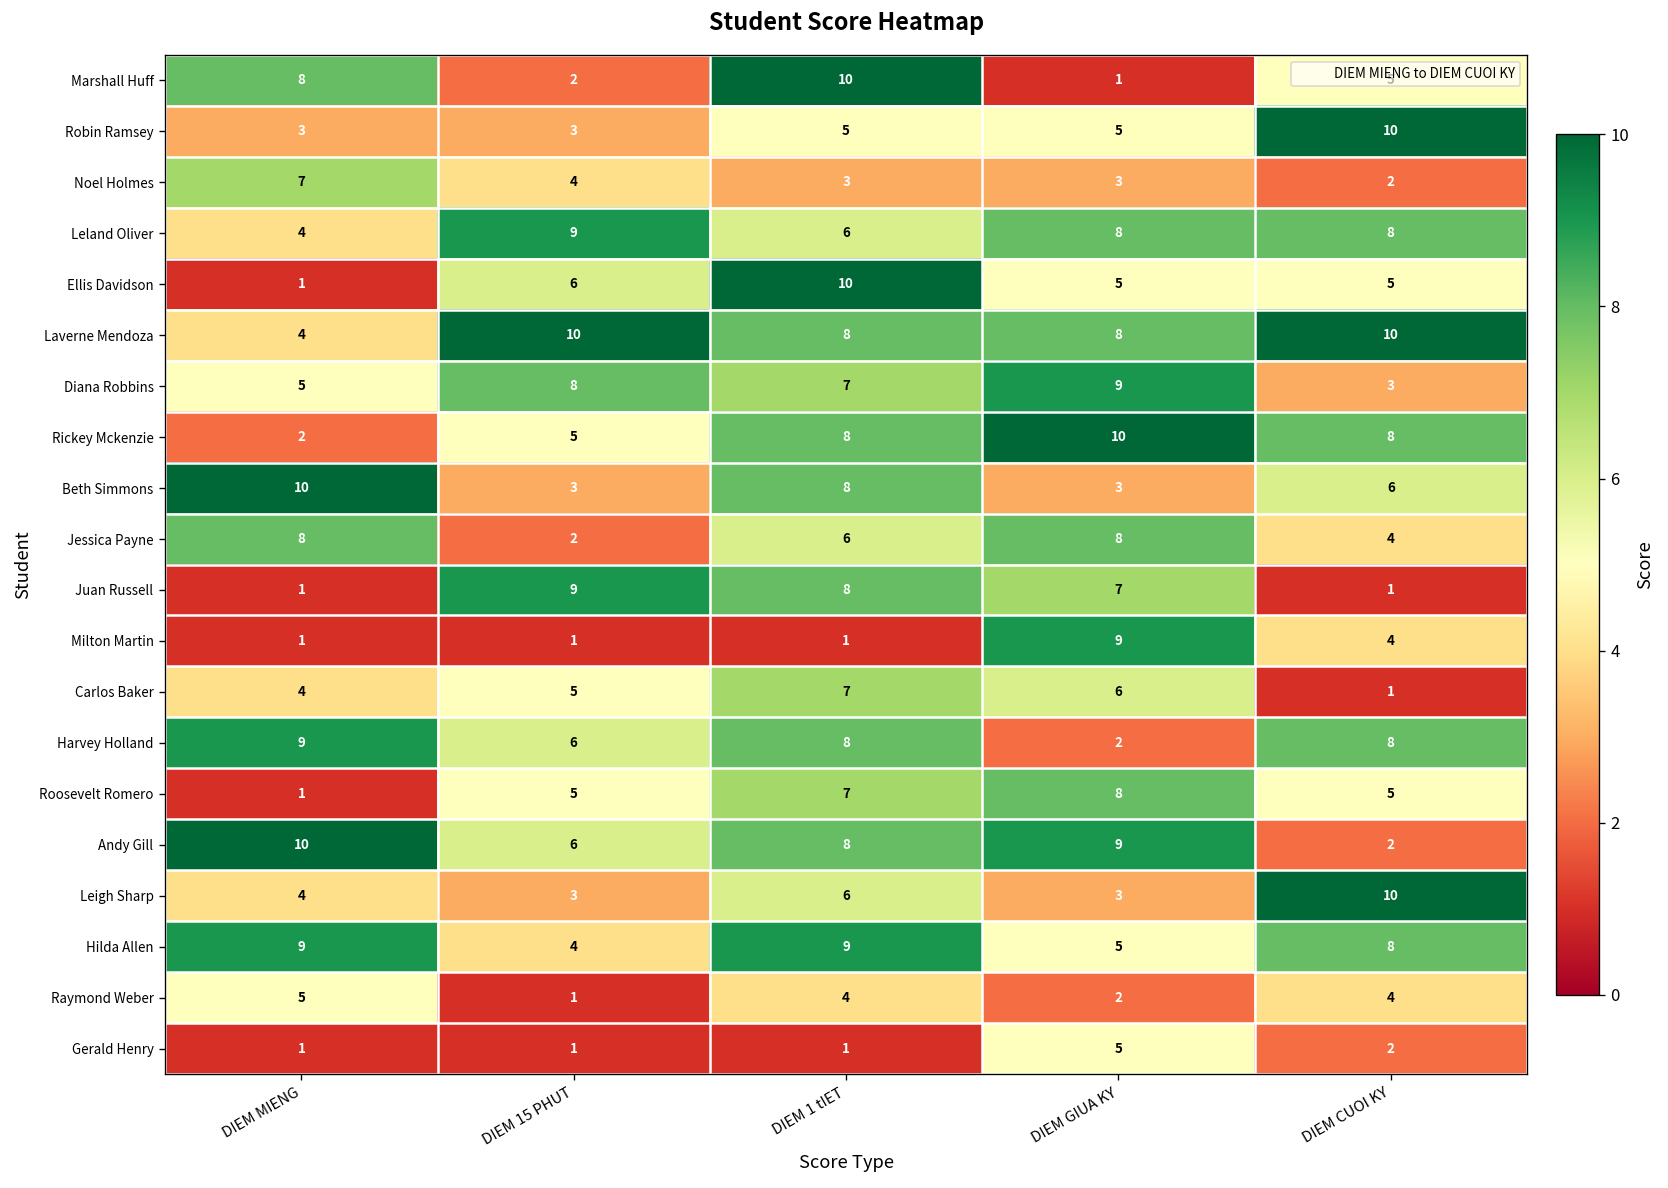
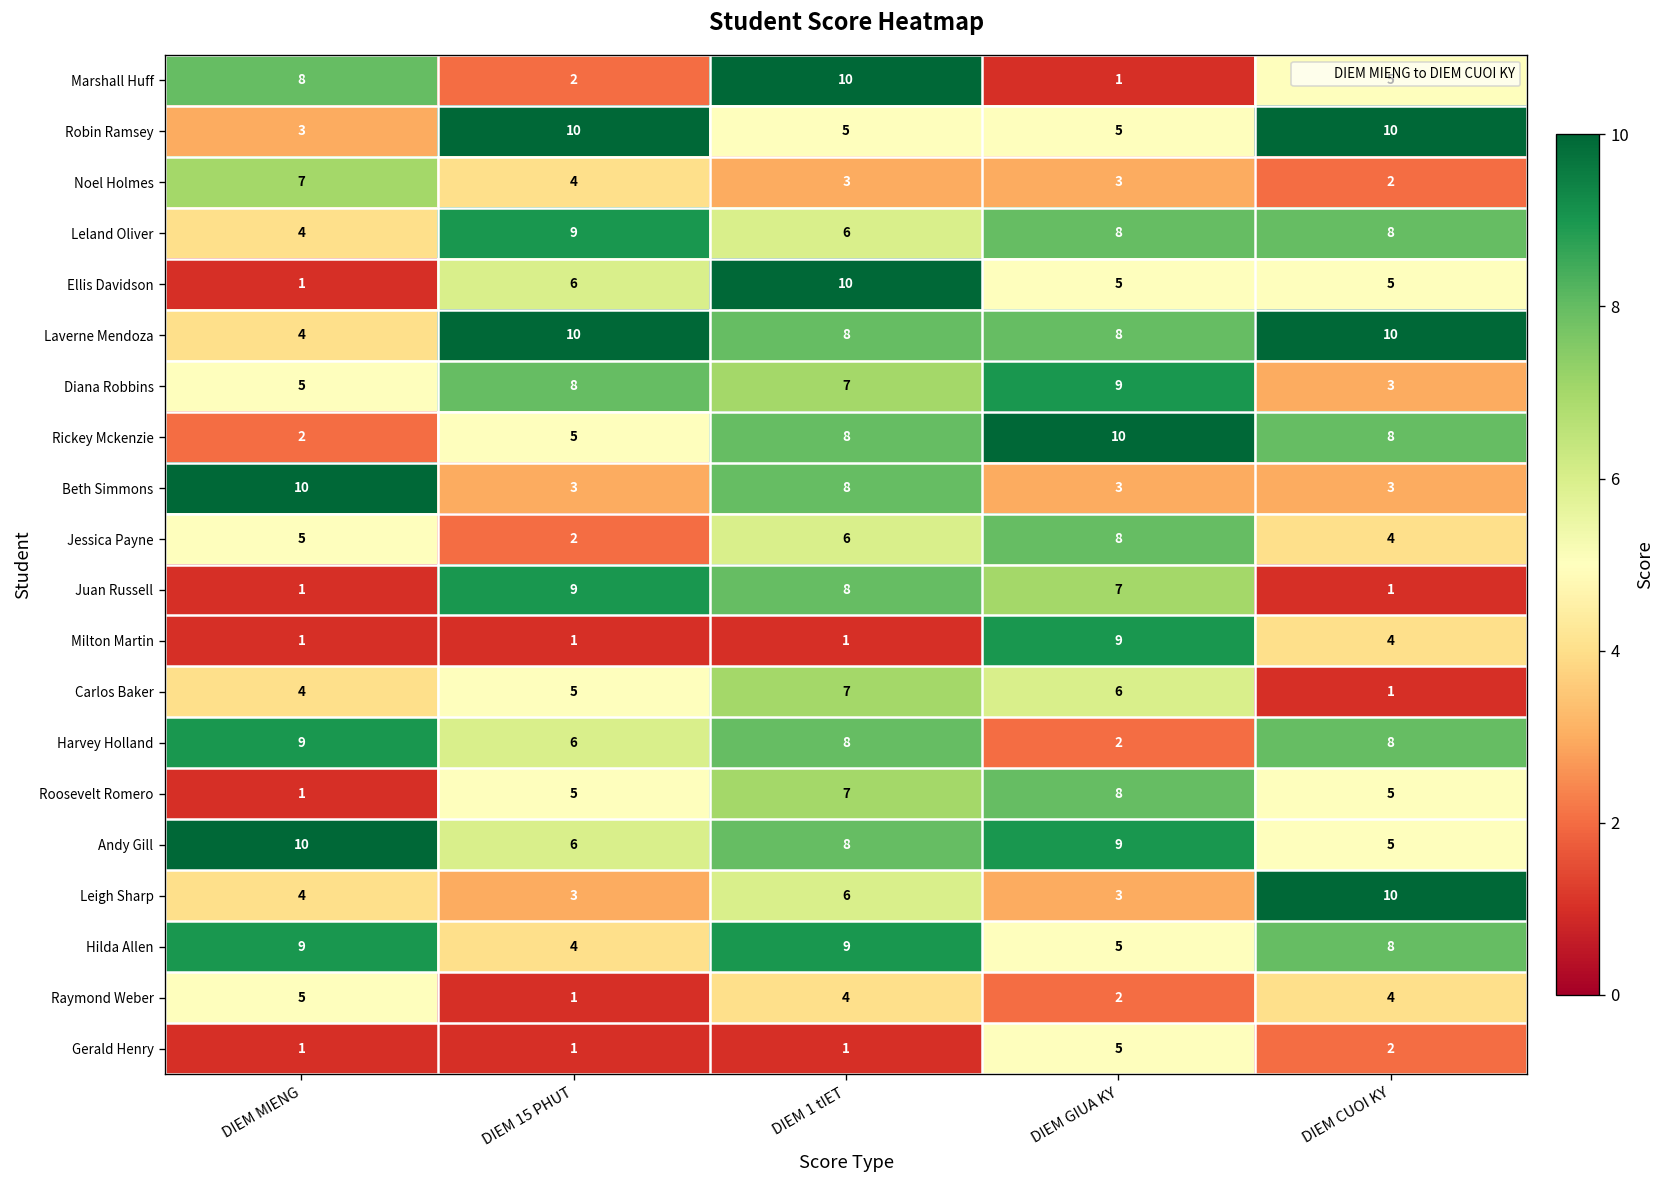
Robin Ramsey, DIEM 15 PHUT: 3 -> 10
Beth Simmons, DIEM CUOI KY: 6 -> 3
Jessica Payne, DIEM MIENG: 8 -> 5
Andy Gill, DIEM CUOI KY: 2 -> 5
